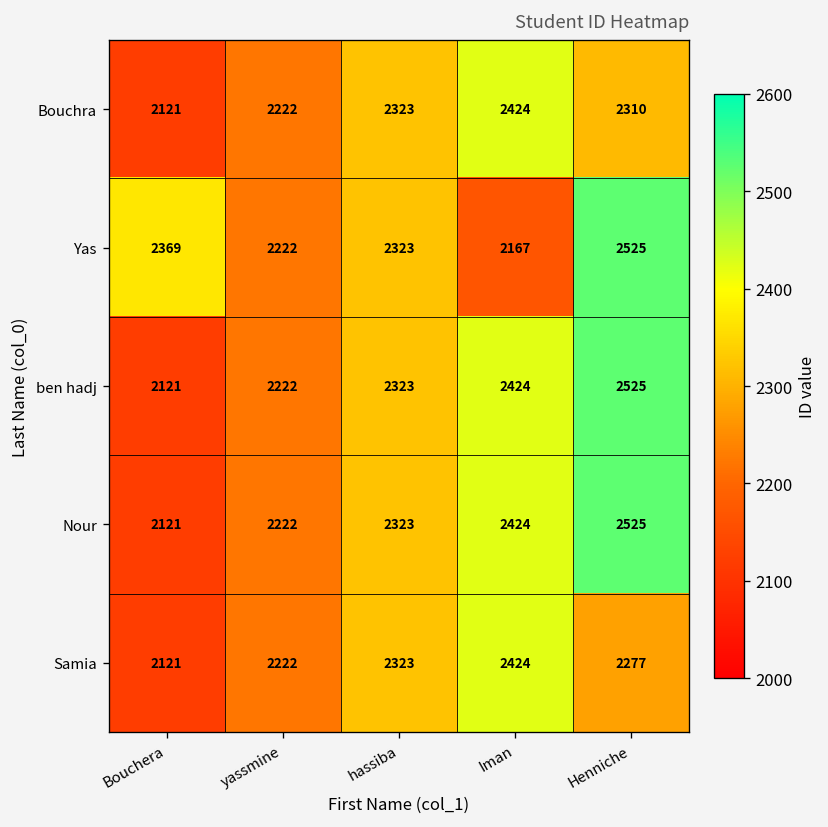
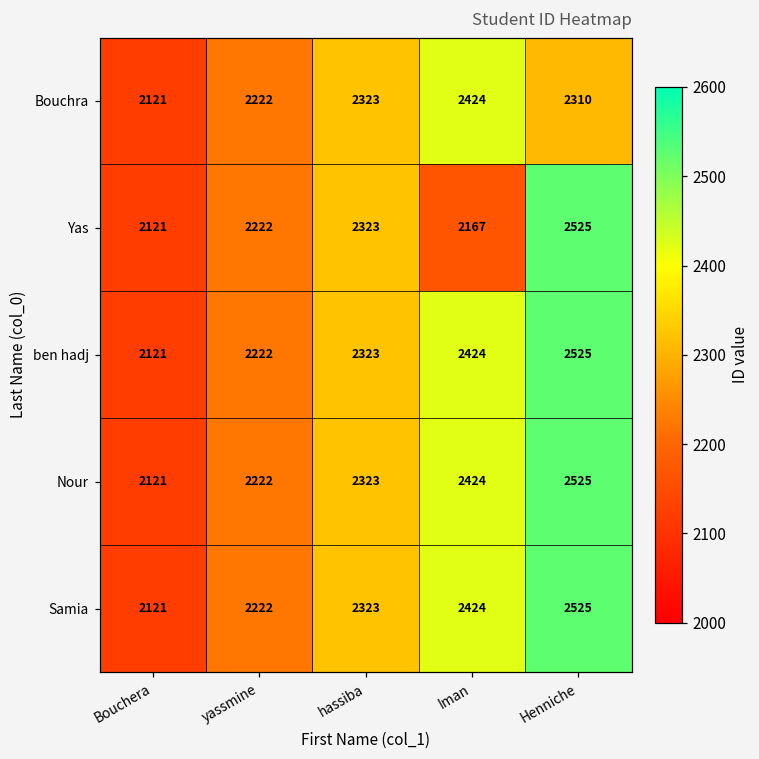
Yas, Bouchera: 2369 -> 2121
Samia, Henniche: 2277 -> 2525
